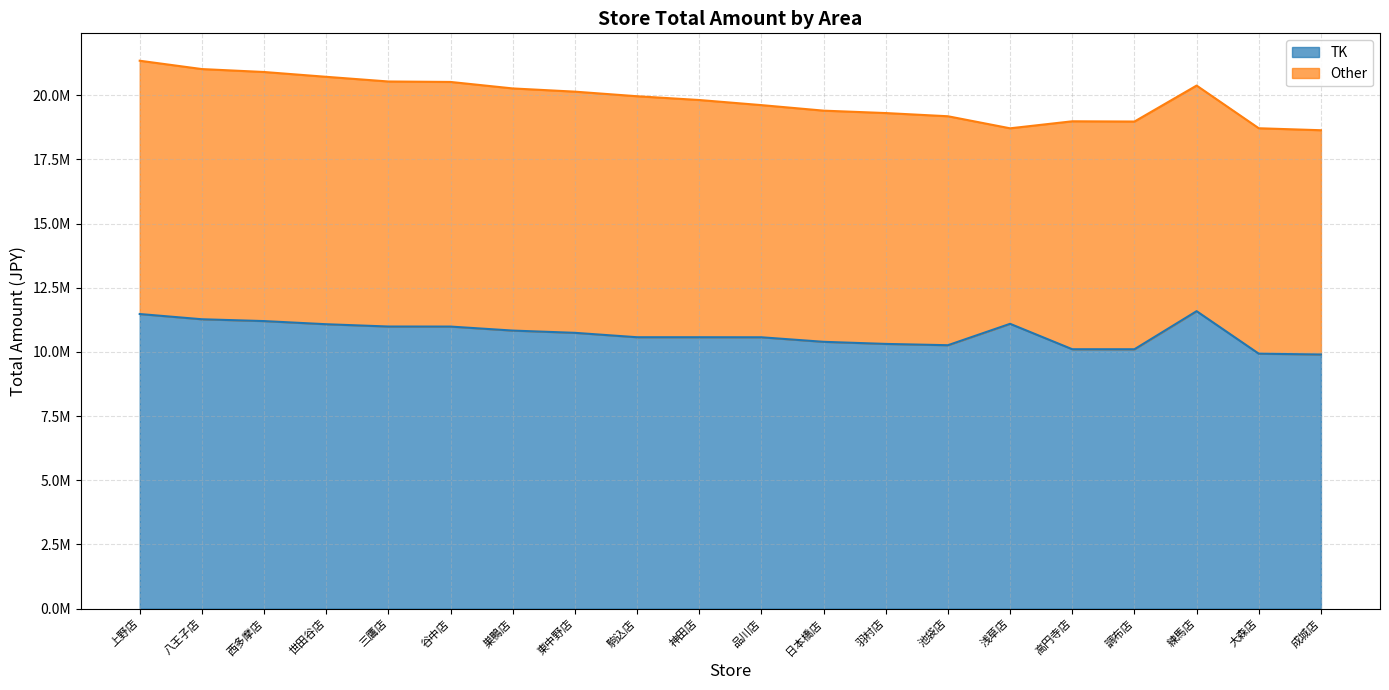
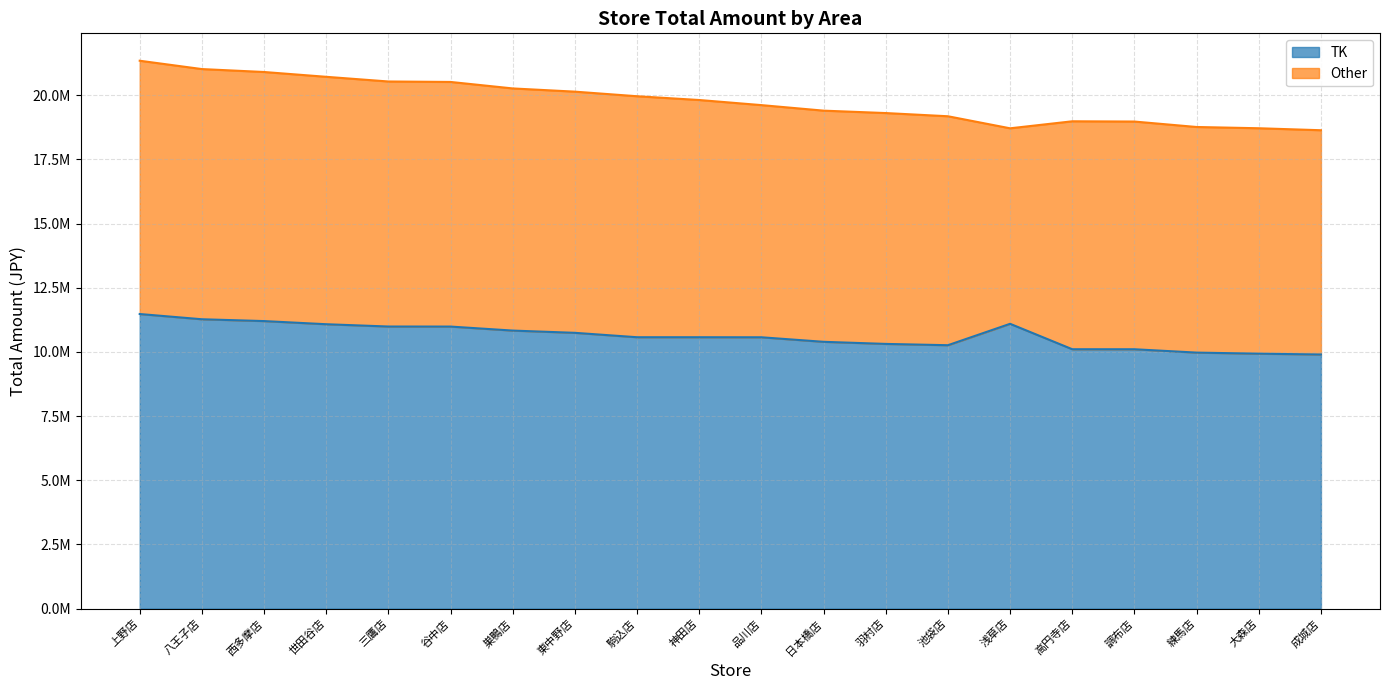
TK, 練馬店: 11600000 -> 10000000
